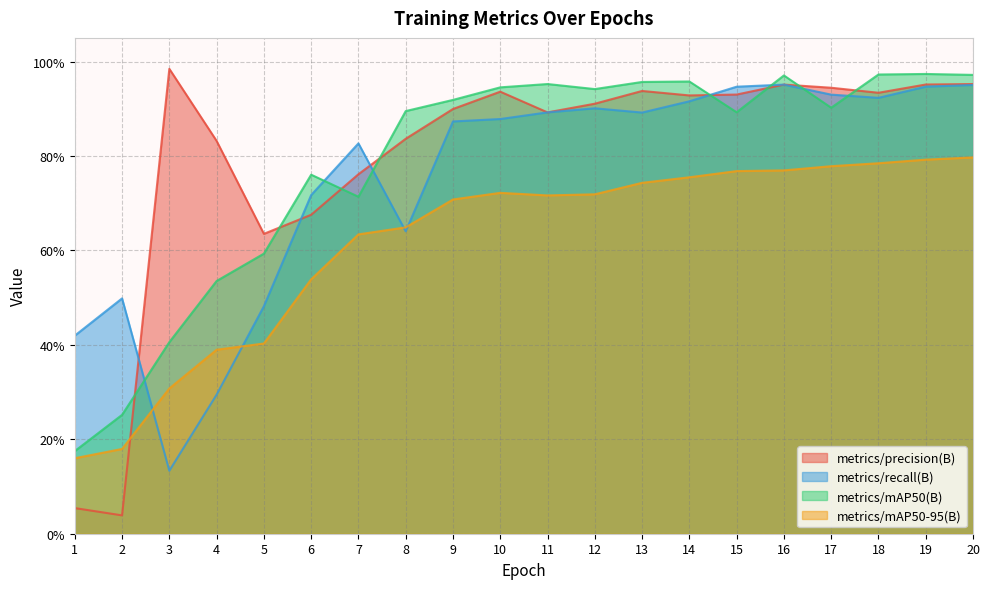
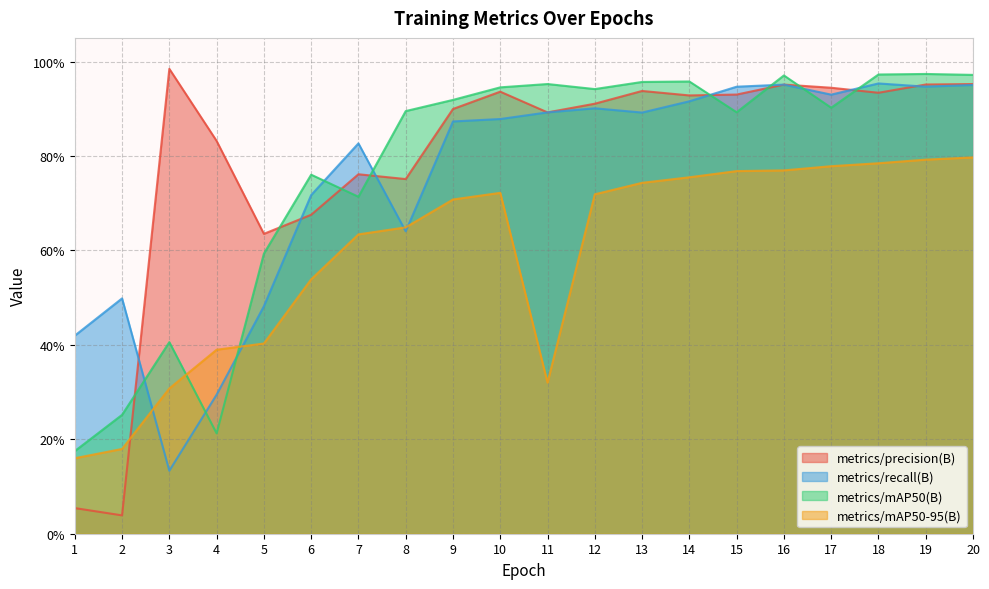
metrics/mAP50(B), 4: 54% -> 21%
metrics/precision(B), 8: 84% -> 75%
metrics/mAP50-95(B), 11: 72% -> 32%
metrics/recall(B), 18: 92% -> 95%
